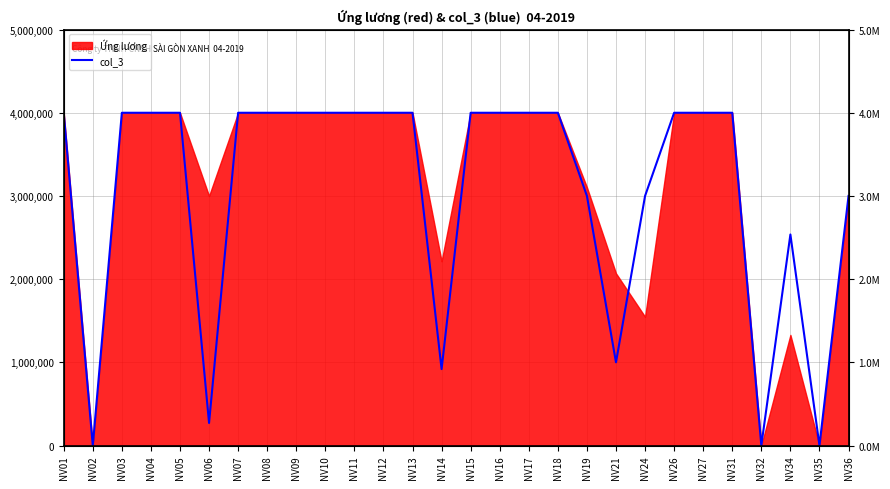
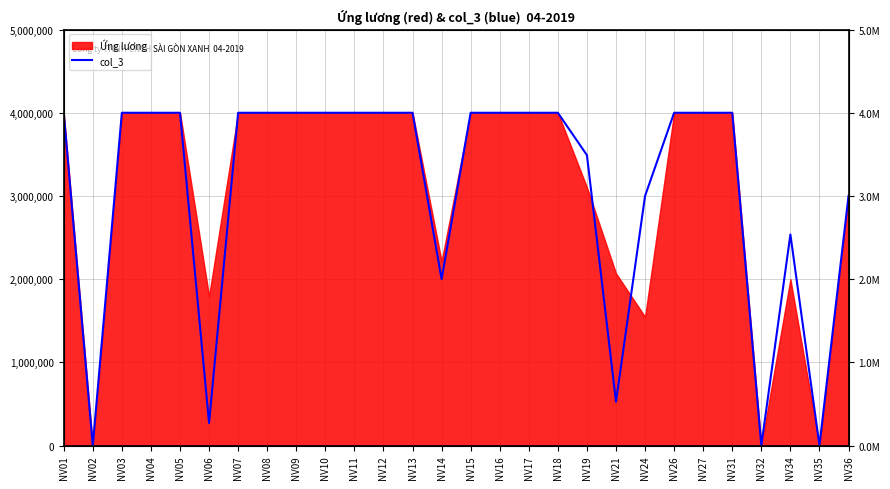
Ứng lương, NV06: 3,000,000 -> 1,800,000
col_3, NV14: 900,000 -> 2,000,000
col_3, NV19: 3,000,000 -> 3,500,000
col_3, NV21: 1,000,000 -> 500,000
Ứng lương, NV34: 1,300,000 -> 2,000,000
